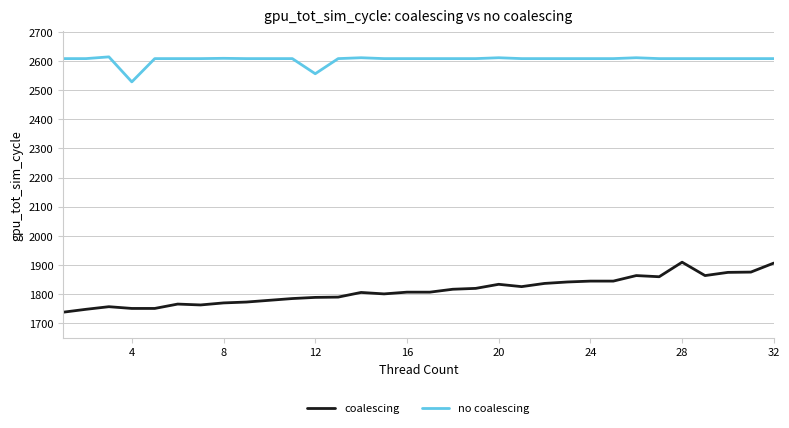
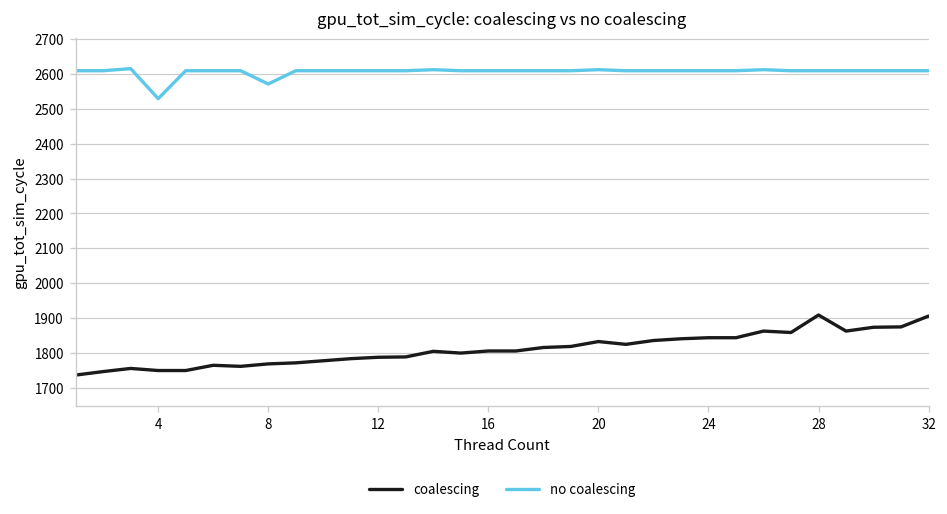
no coalescing, 8: 2610 -> 2570
no coalescing, 12: 2560 -> 2610
